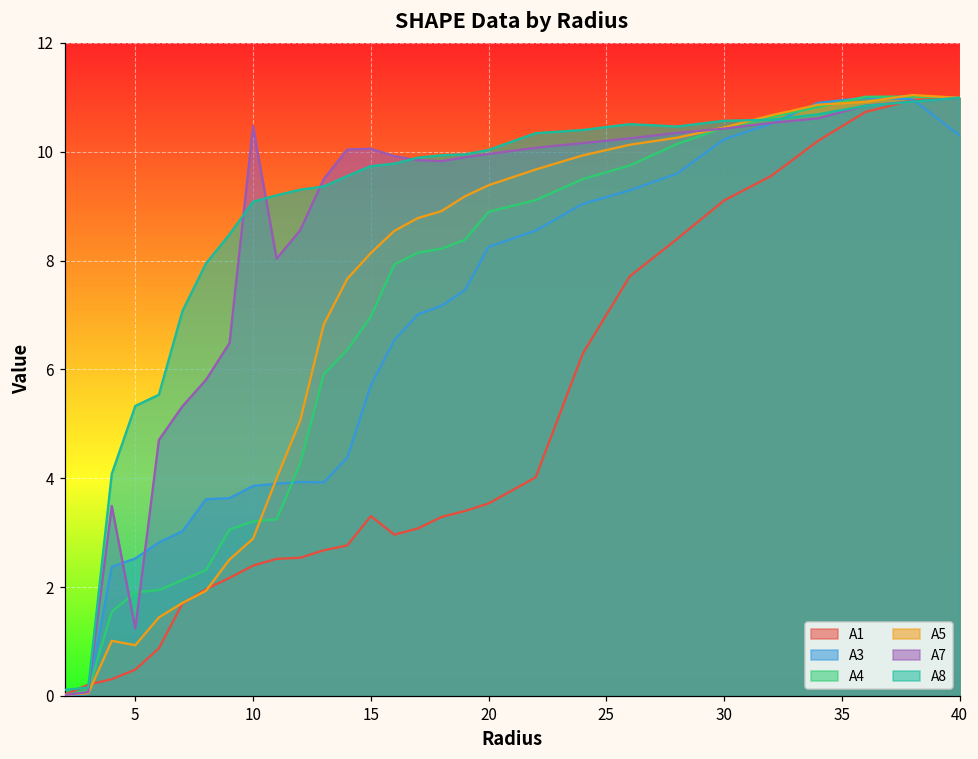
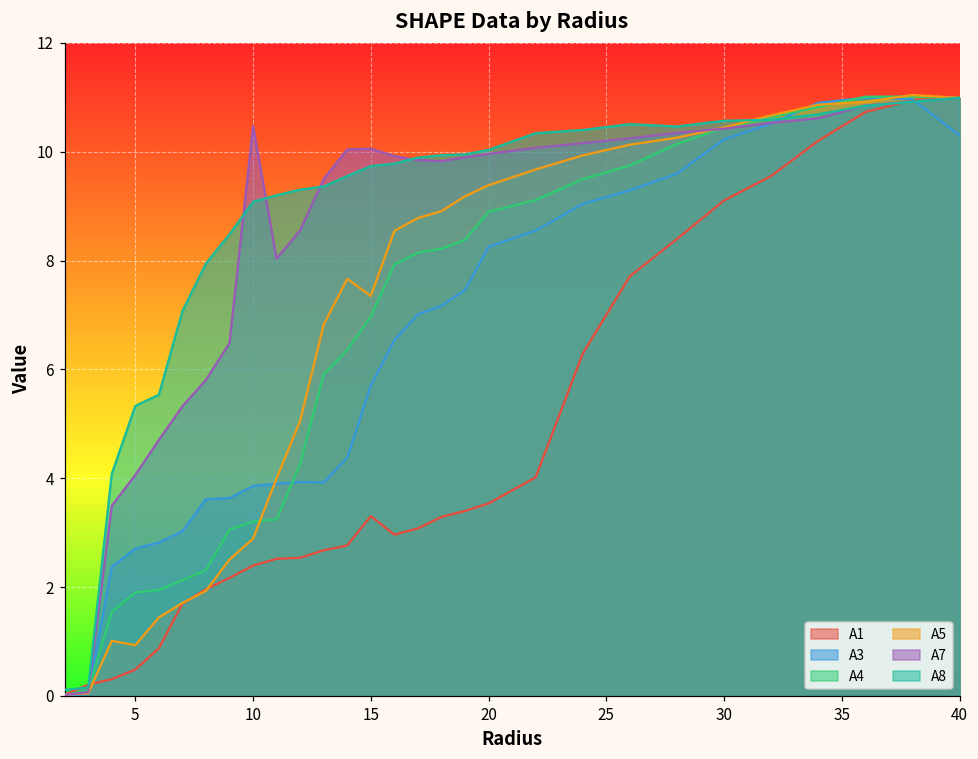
A3, 5: 2.5 -> 2.7
A7, 5: 1.2 -> 4.1
A5, 15: 8.1 -> 7.3
